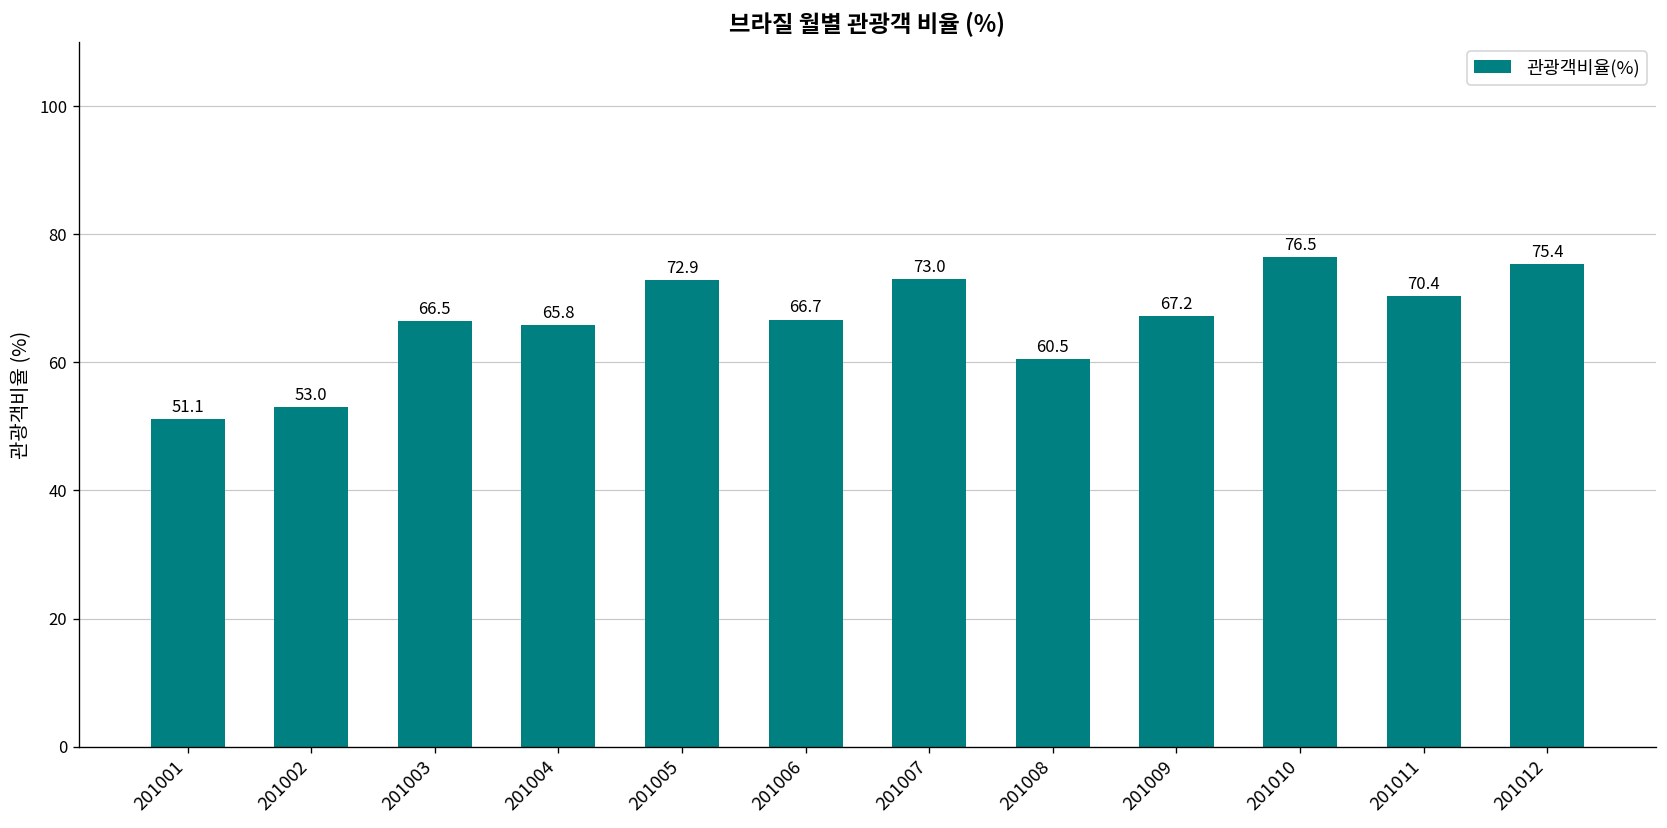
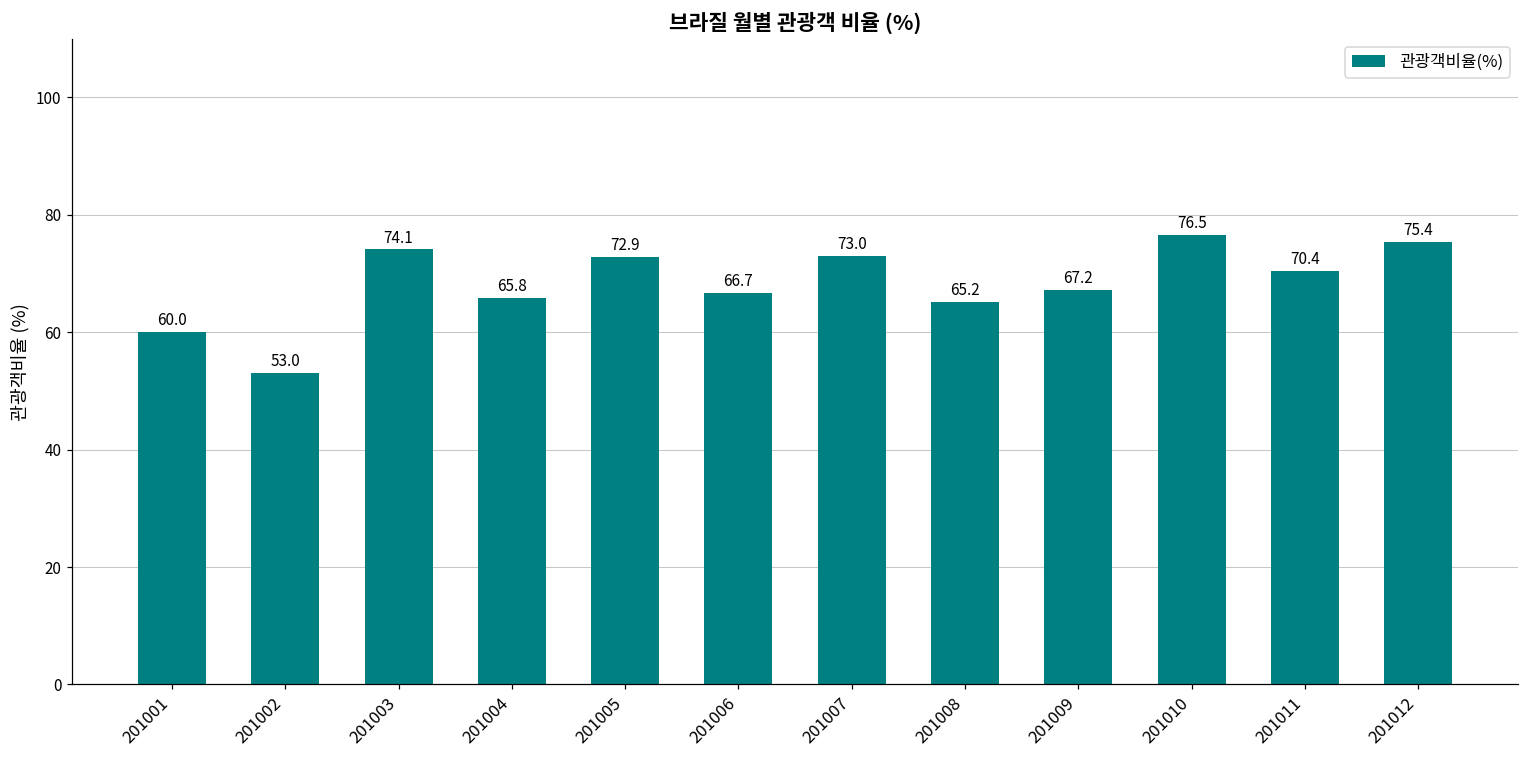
201001: 51.1 -> 60.0
201003: 66.5 -> 74.1
201008: 60.5 -> 65.2
